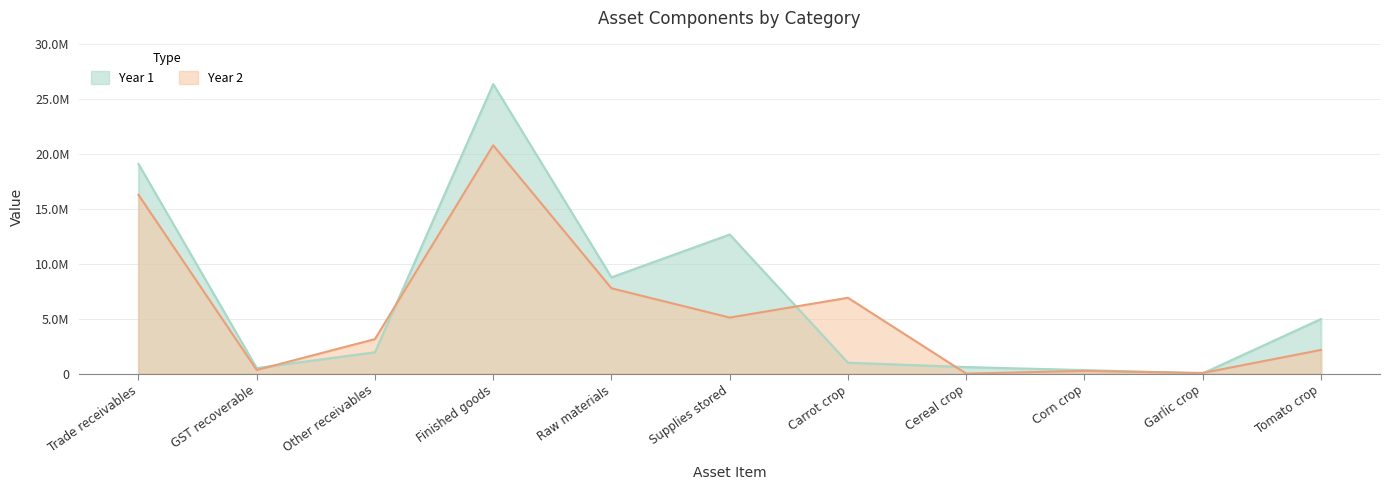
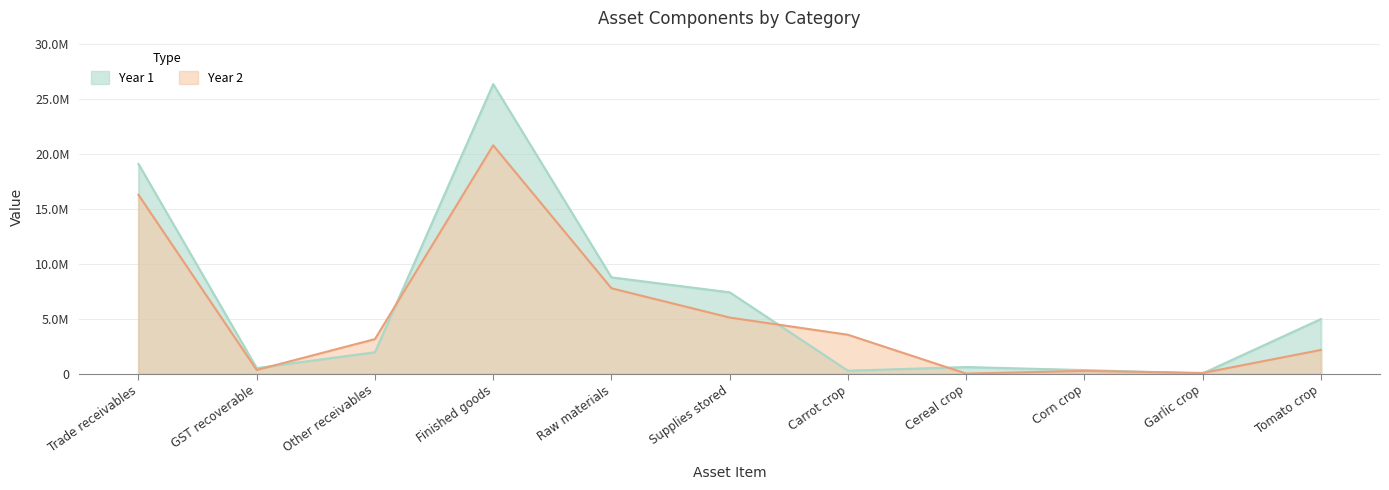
Year 1, Supplies stored: 12700000 -> 7400000
Year 1, Carrot crop: 1000000 -> 300000
Year 2, Carrot crop: 6900000 -> 3500000
